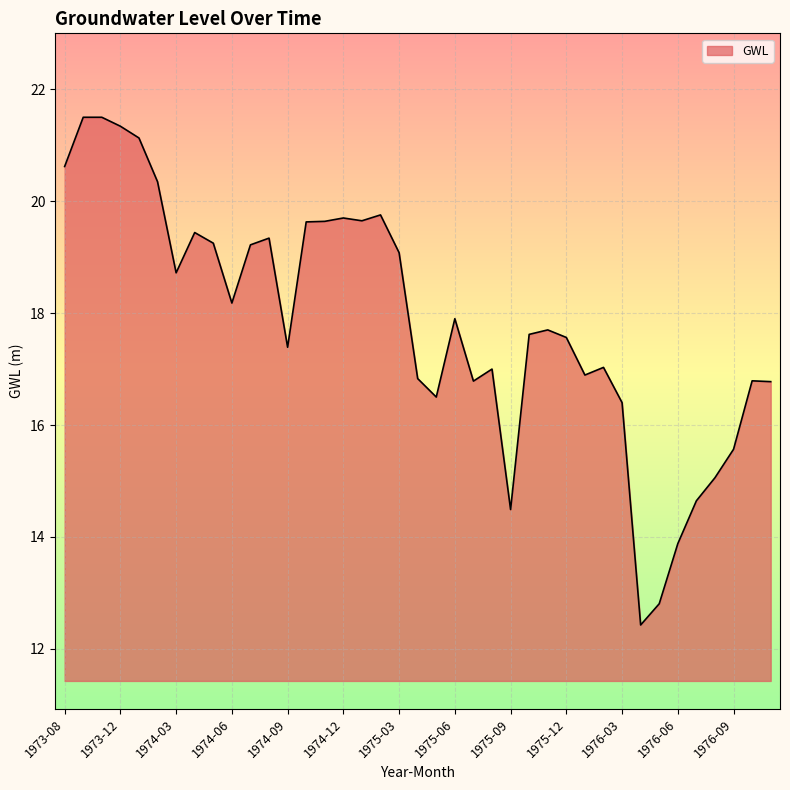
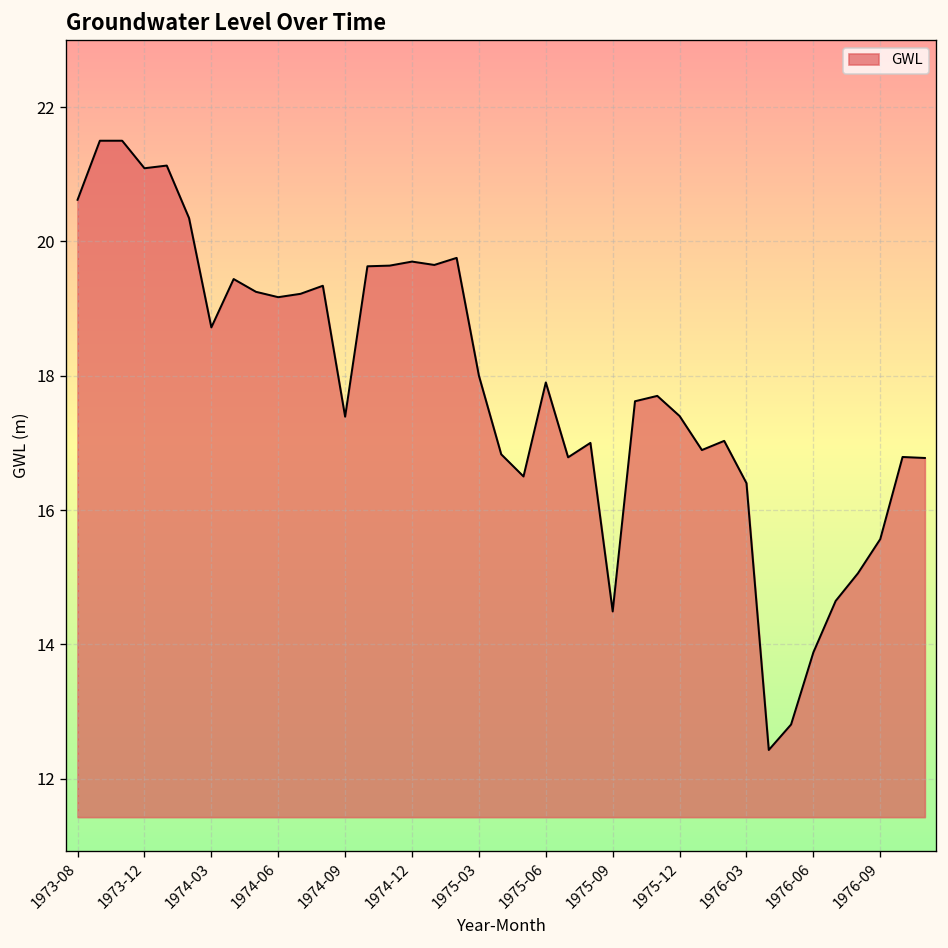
1973-12: 21.3 -> 21.1
1974-06: 18.2 -> 19.2
1975-03: 19.1 -> 18.0
1975-12: 17.6 -> 17.4
